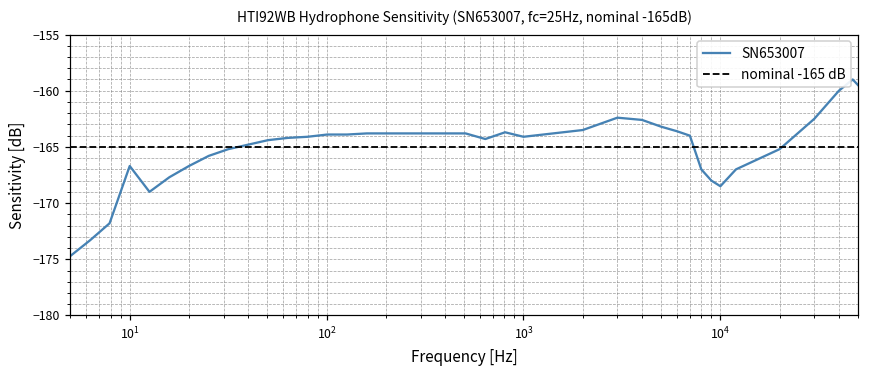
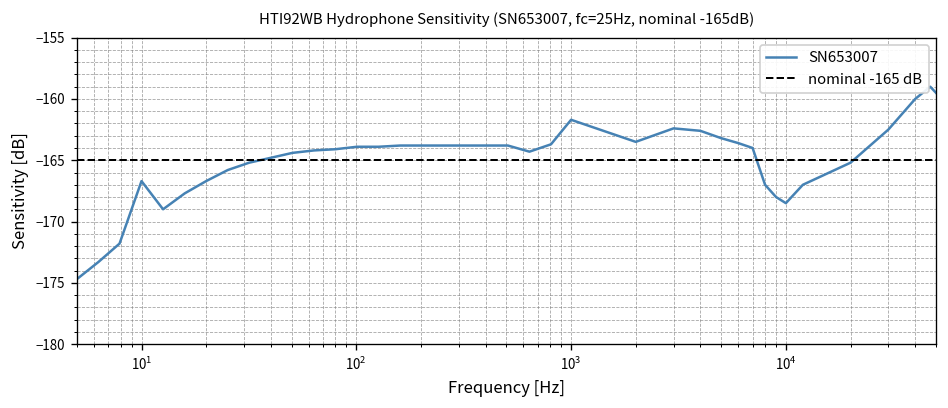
10^3: -164.1 -> -161.7
